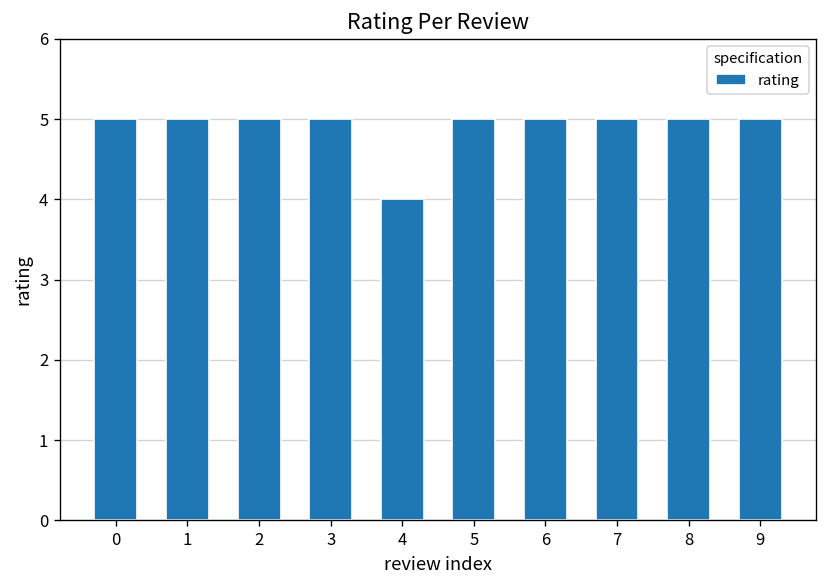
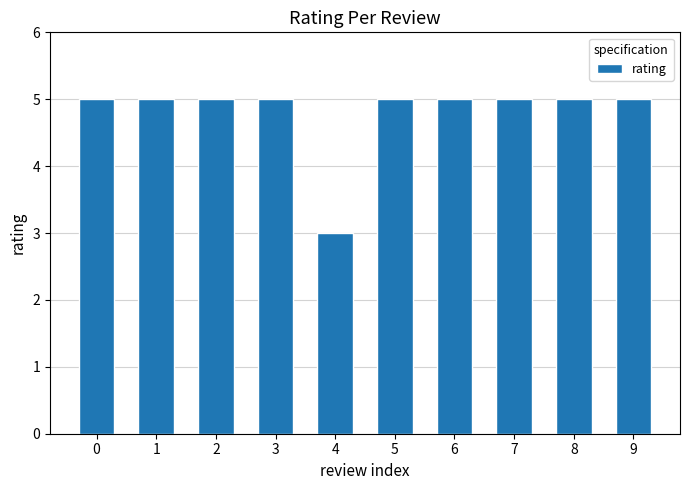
4: 4 -> 3
